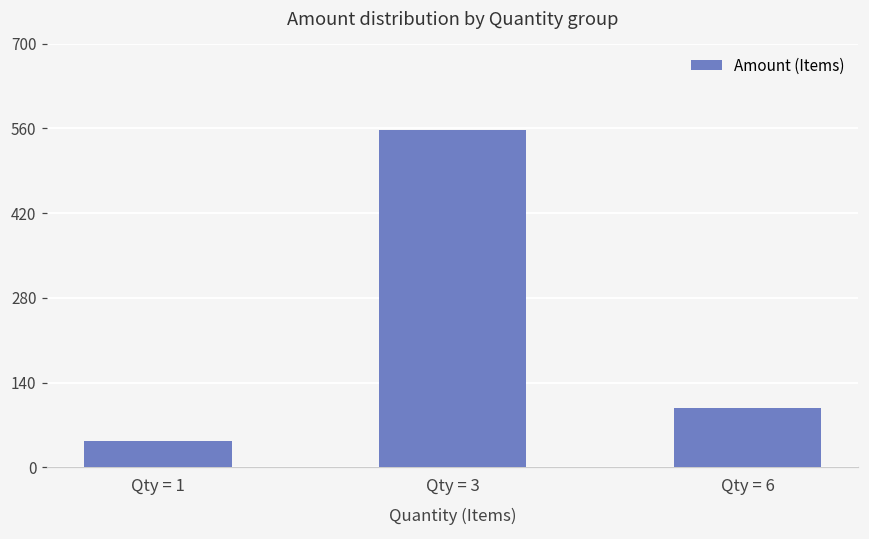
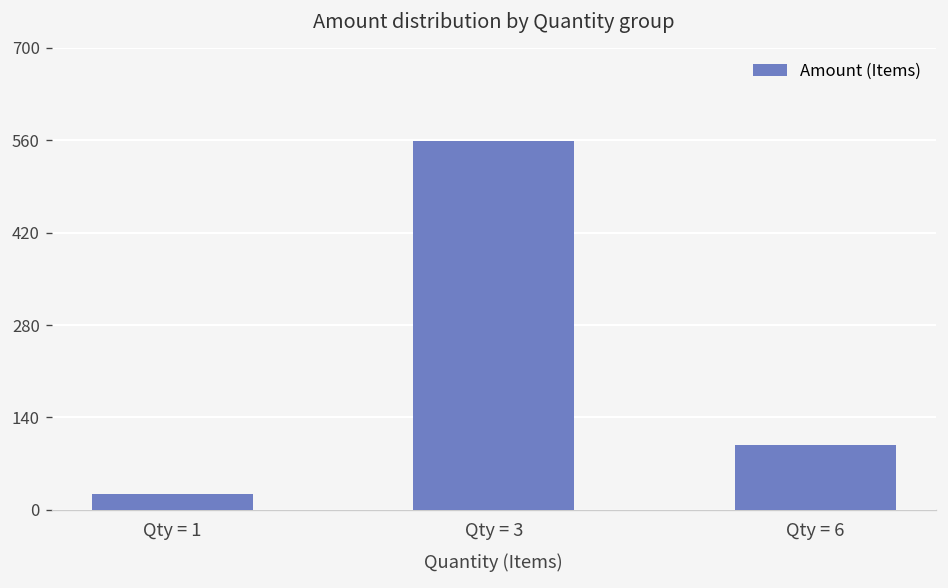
Qty = 1: 40 -> 20
